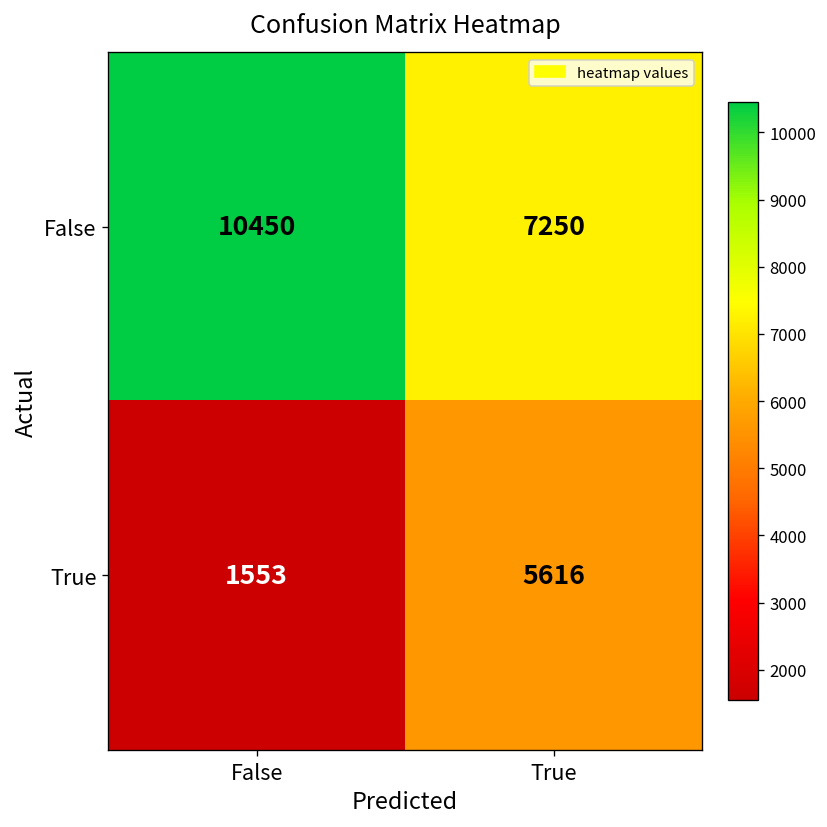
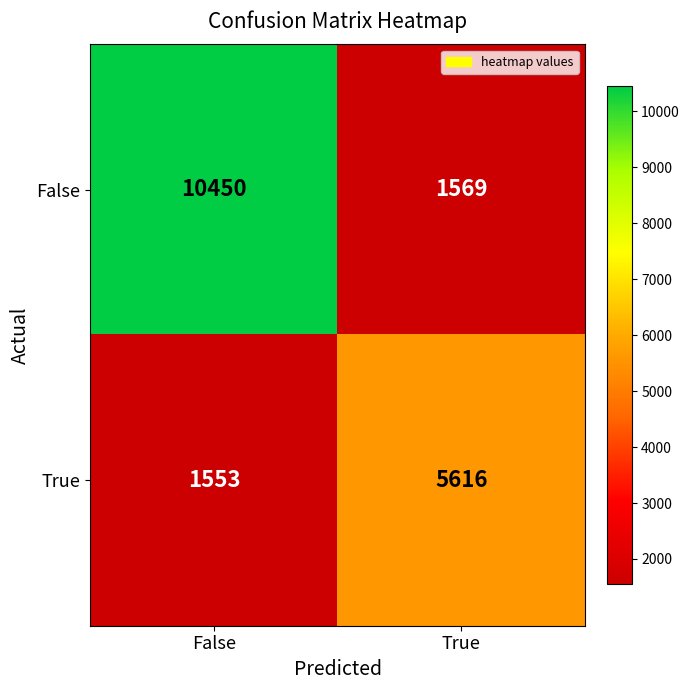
False, True: 7250 -> 1569
